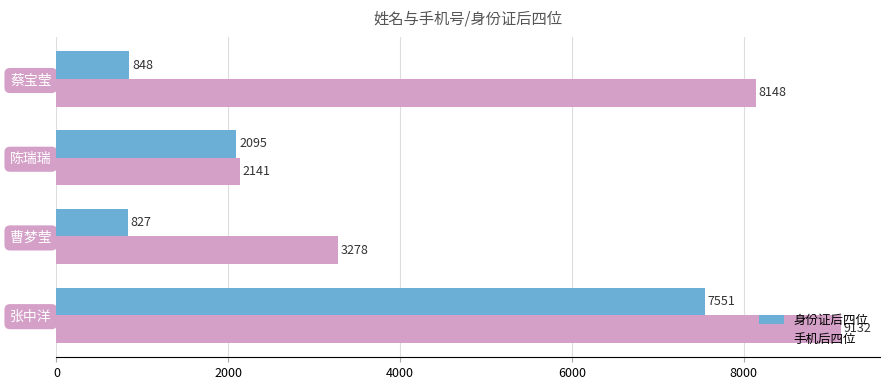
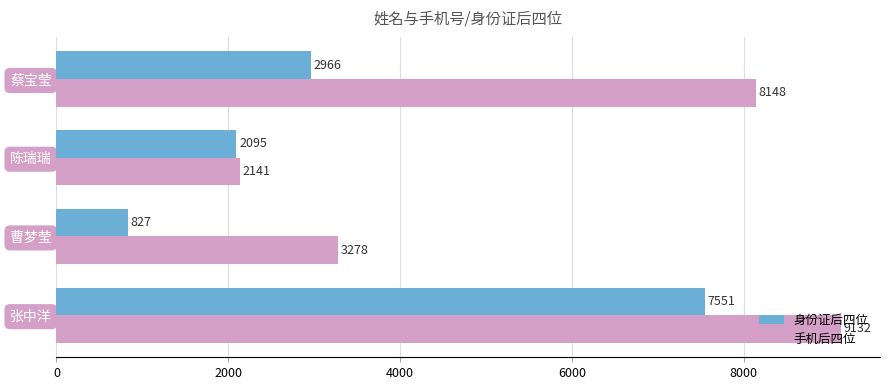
身份证后四位, 蔡宝莹: 848 -> 2966
